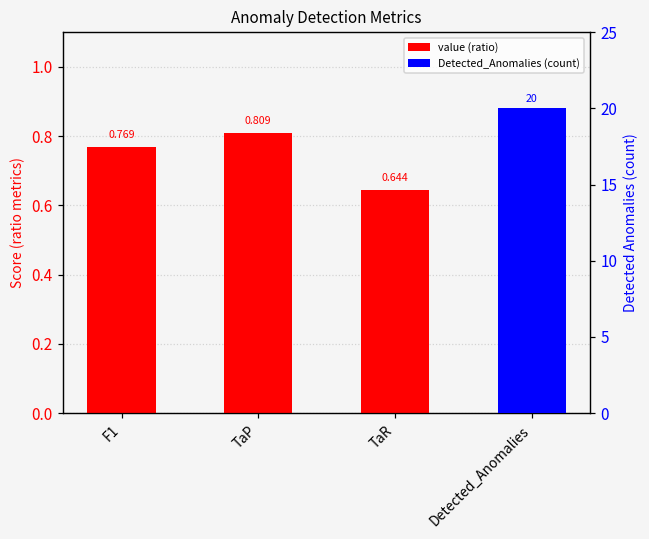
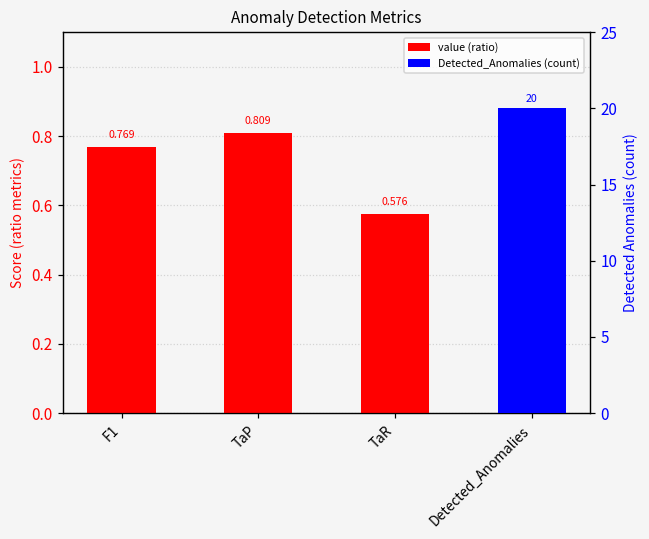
value (ratio), TaR: 0.644 -> 0.576
